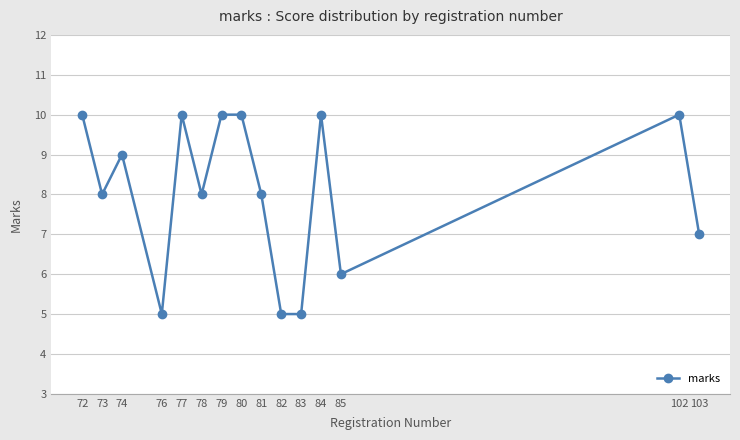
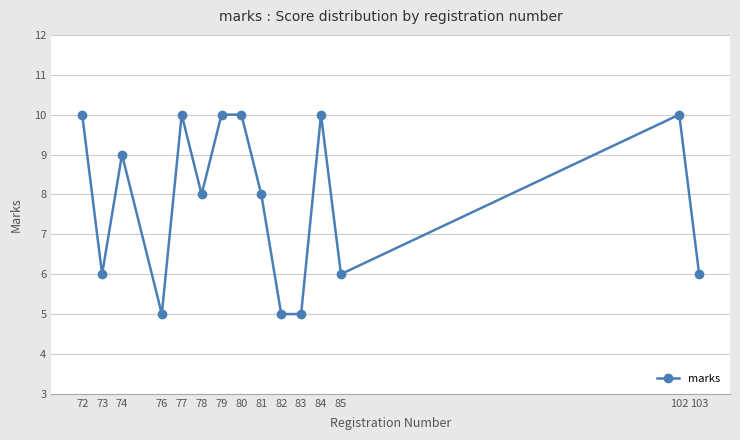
73: 8 -> 6
103: 7 -> 6
